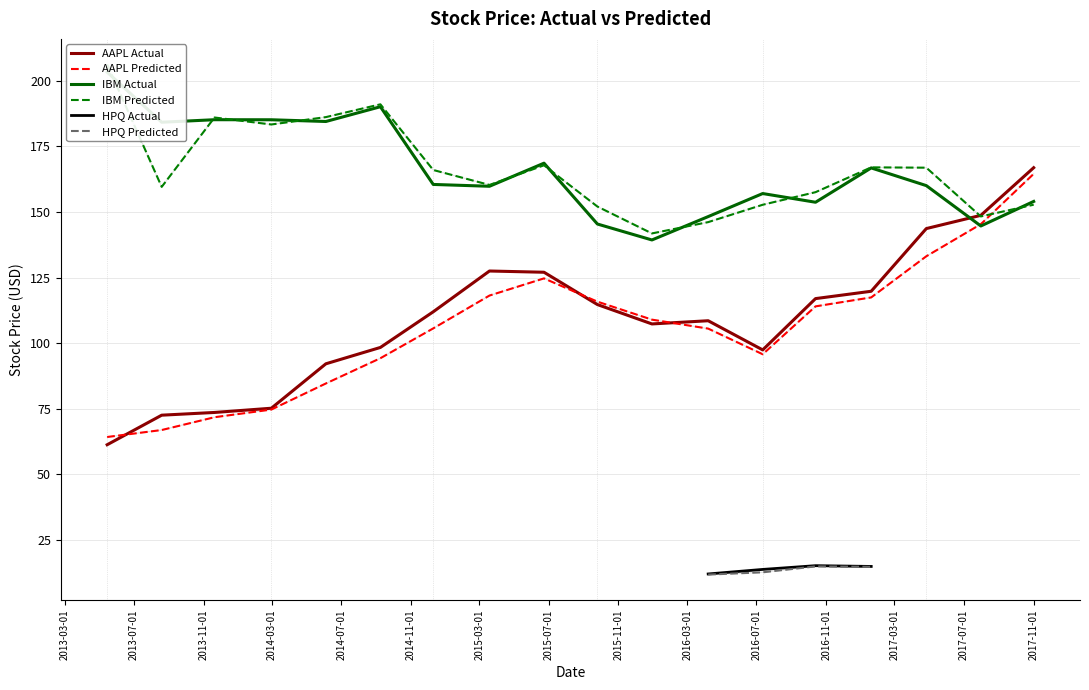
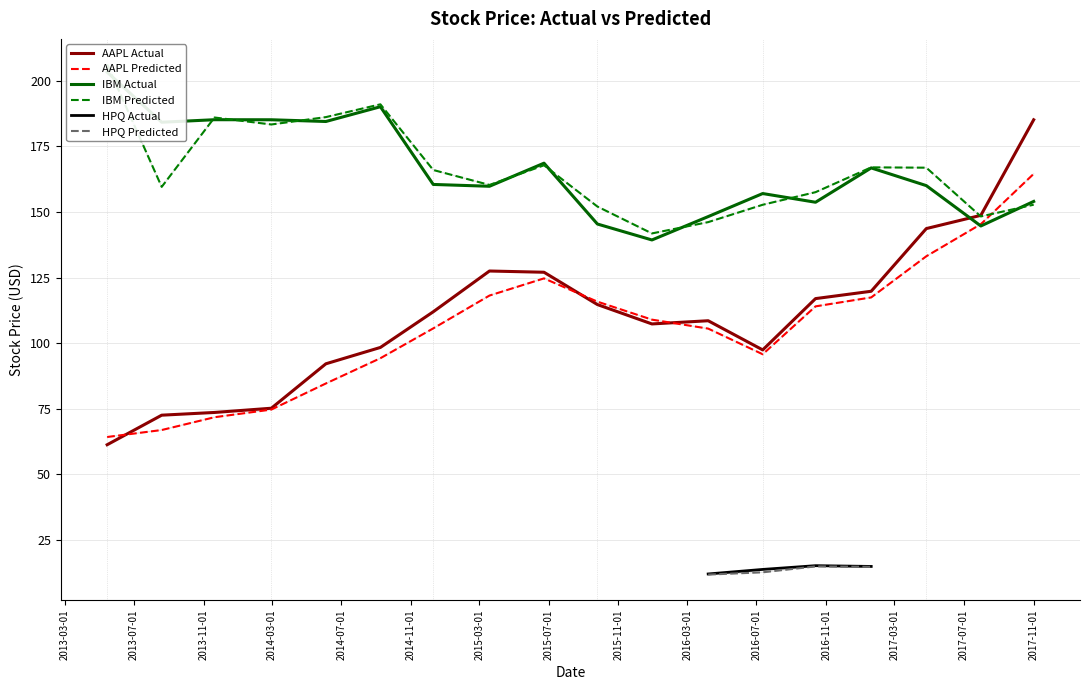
AAPL Actual, 2017-11-01: 167 -> 185
